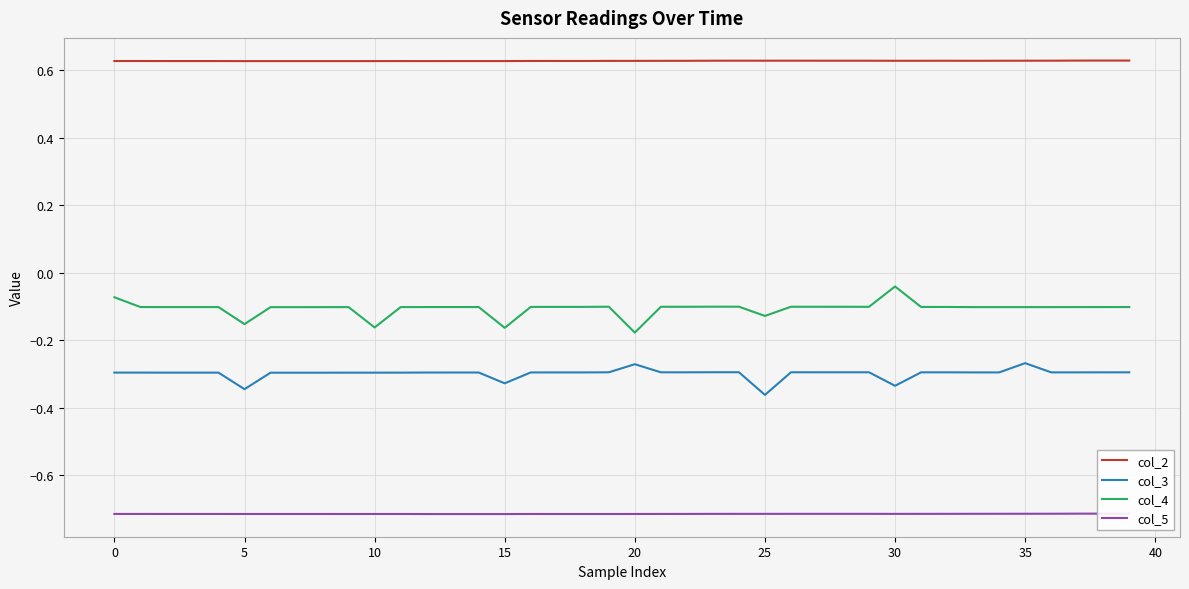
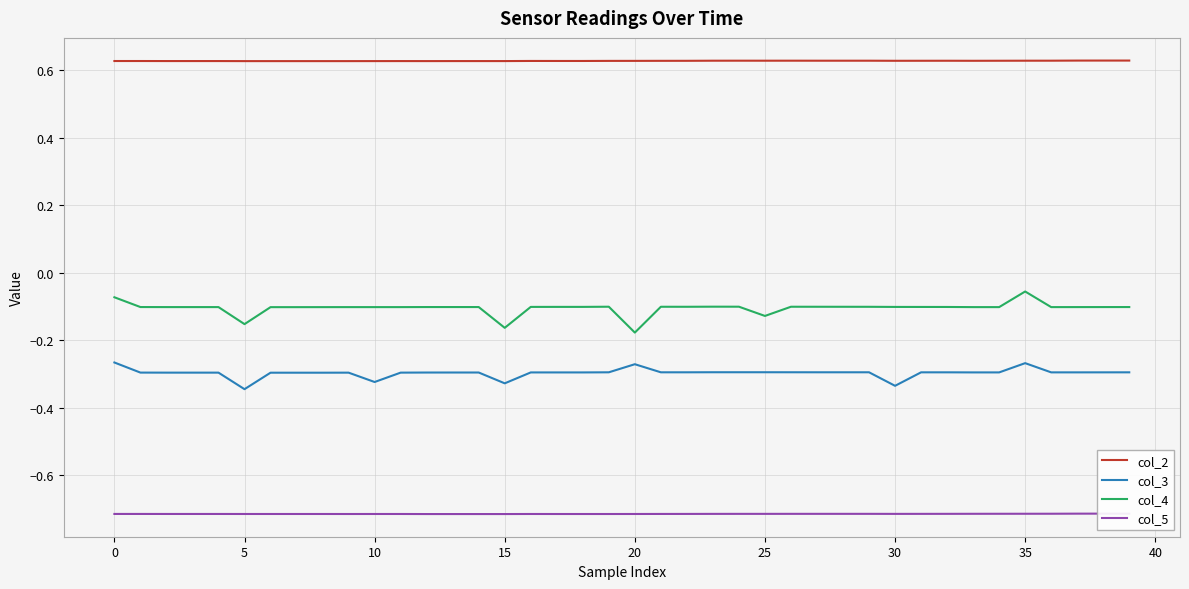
col_3, 0: -0.30 -> -0.27
col_3, 10: -0.30 -> -0.32
col_4, 10: -0.16 -> -0.10
col_3, 25: -0.36 -> -0.29
col_4, 30: -0.04 -> -0.10
col_4, 35: -0.10 -> -0.06
